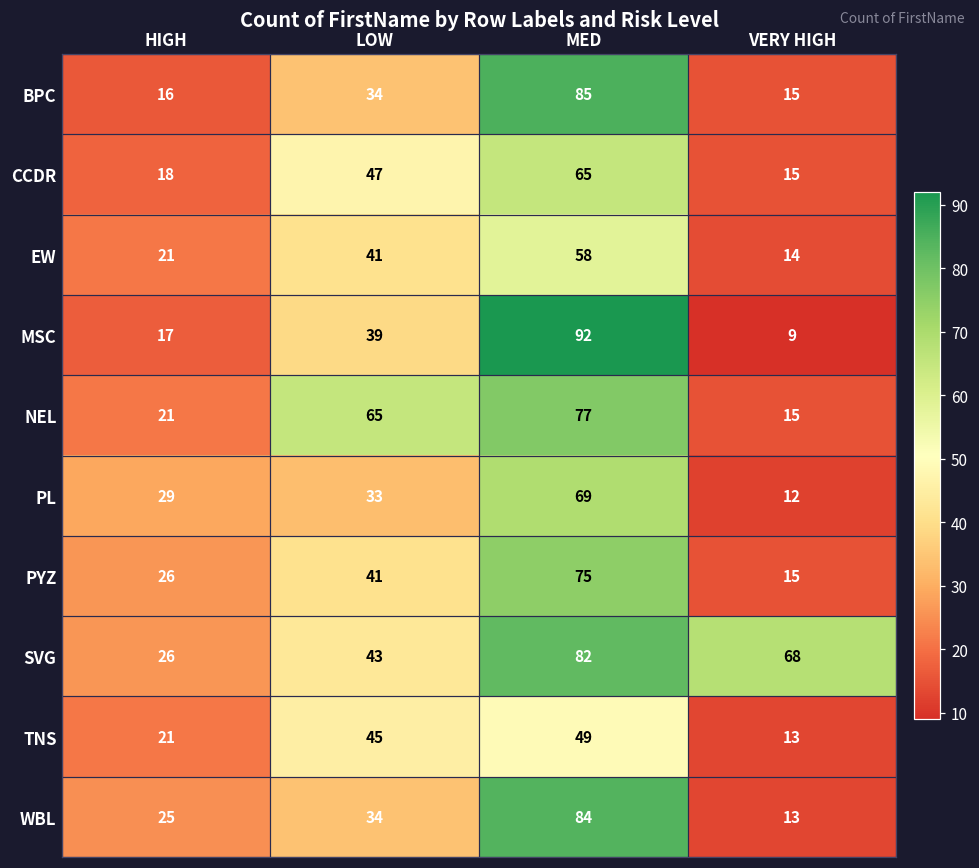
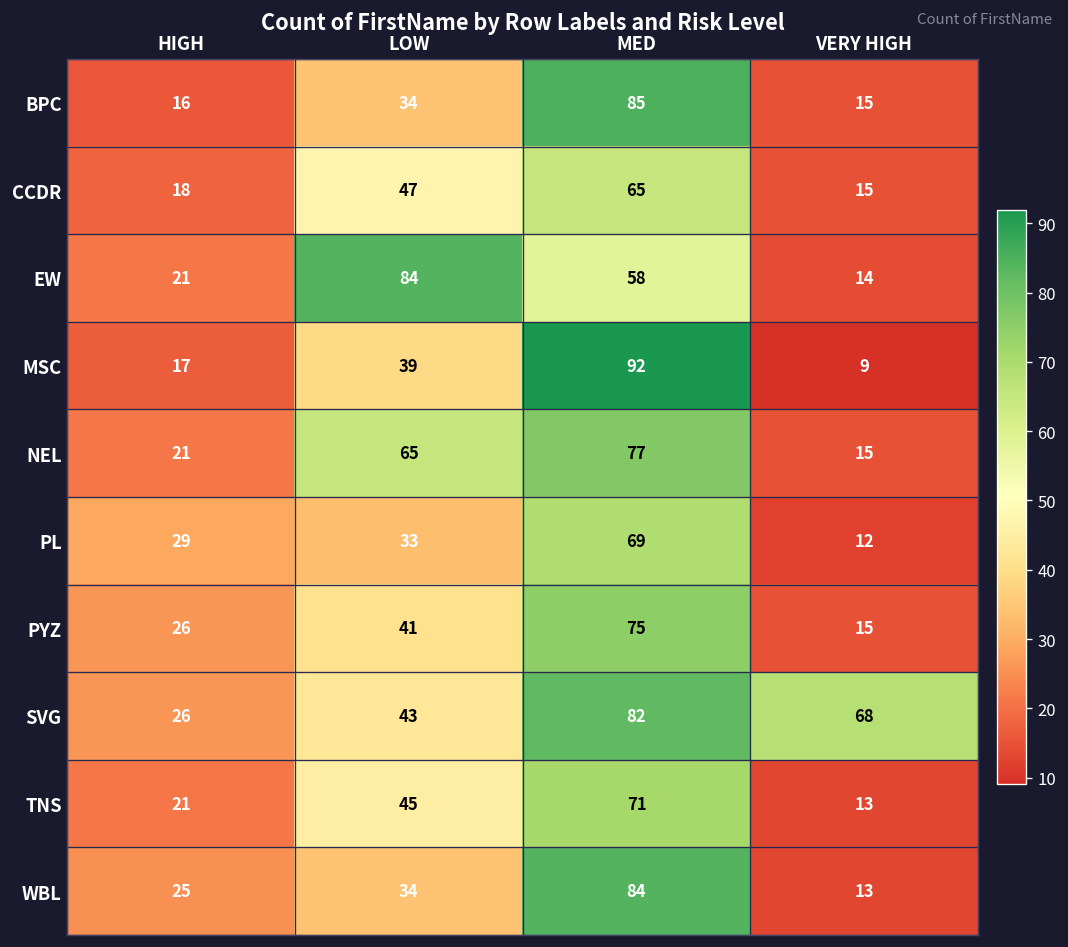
EW, LOW: 41 -> 84
TNS, MED: 49 -> 71
